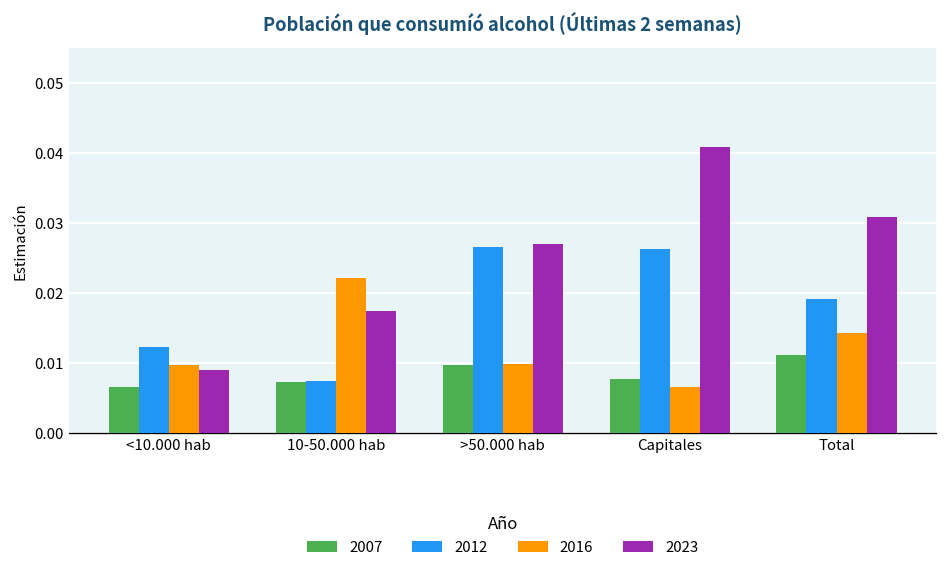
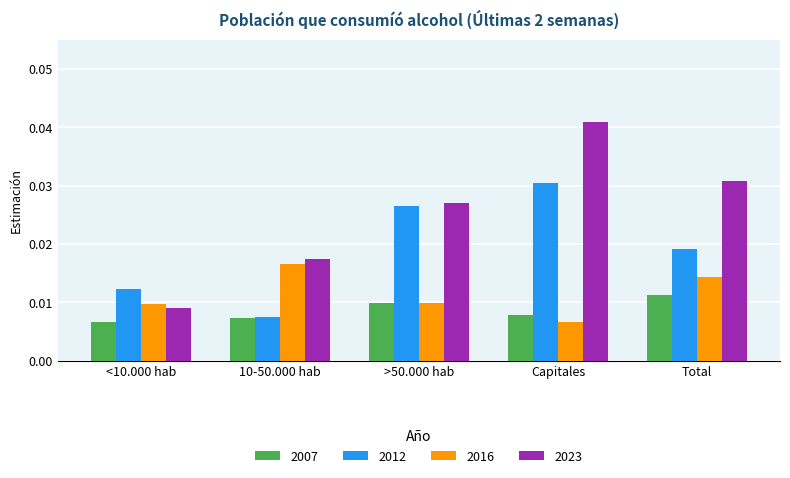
2016, 10-50.000 hab: 0.022 -> 0.016
2012, Capitales: 0.026 -> 0.030
